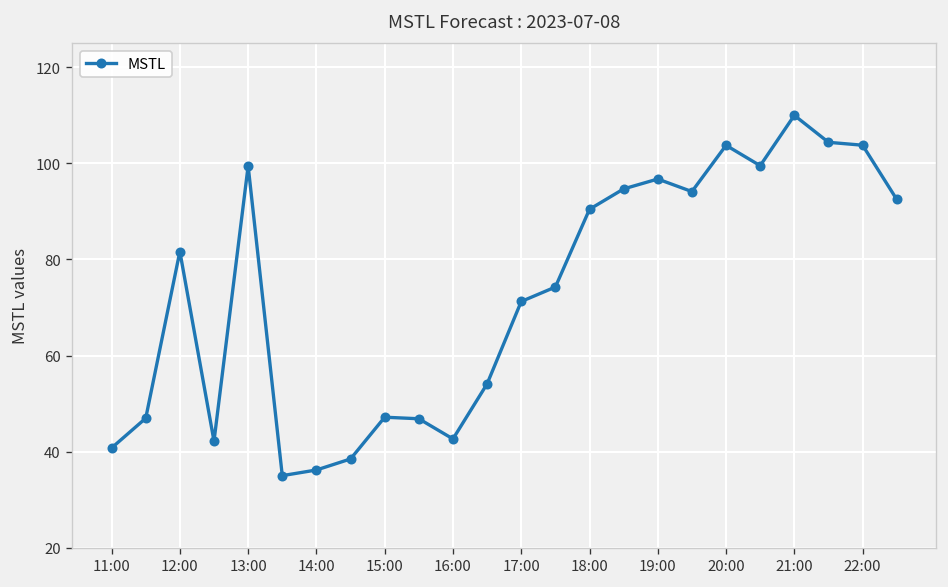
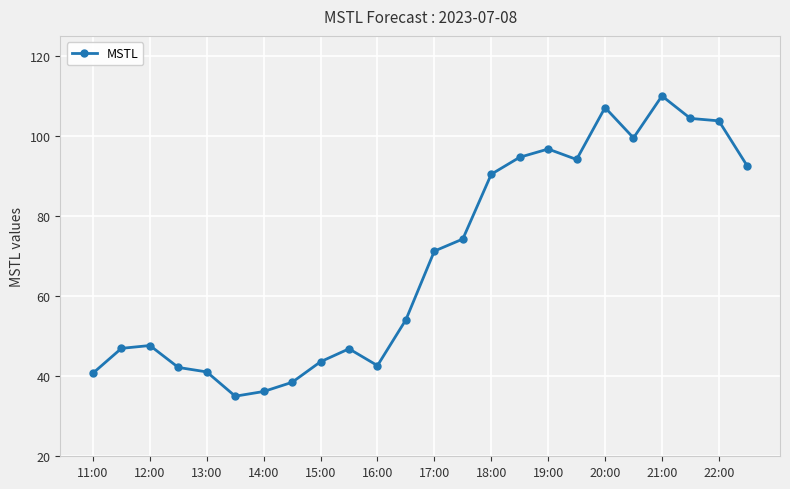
12:00: 82 -> 48
13:00: 99 -> 41
15:00: 47 -> 44
20:00: 104 -> 107
